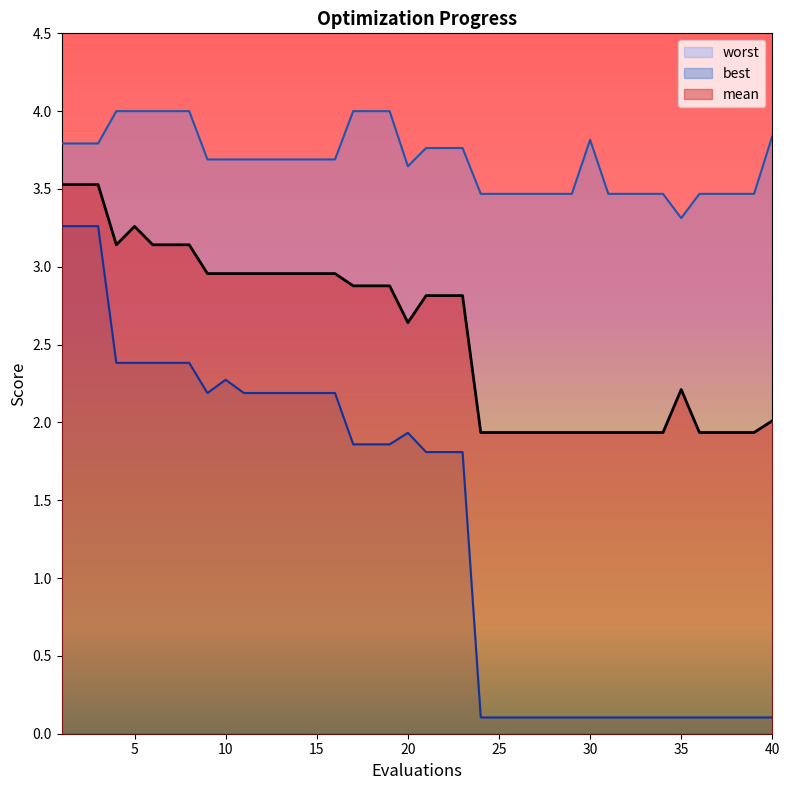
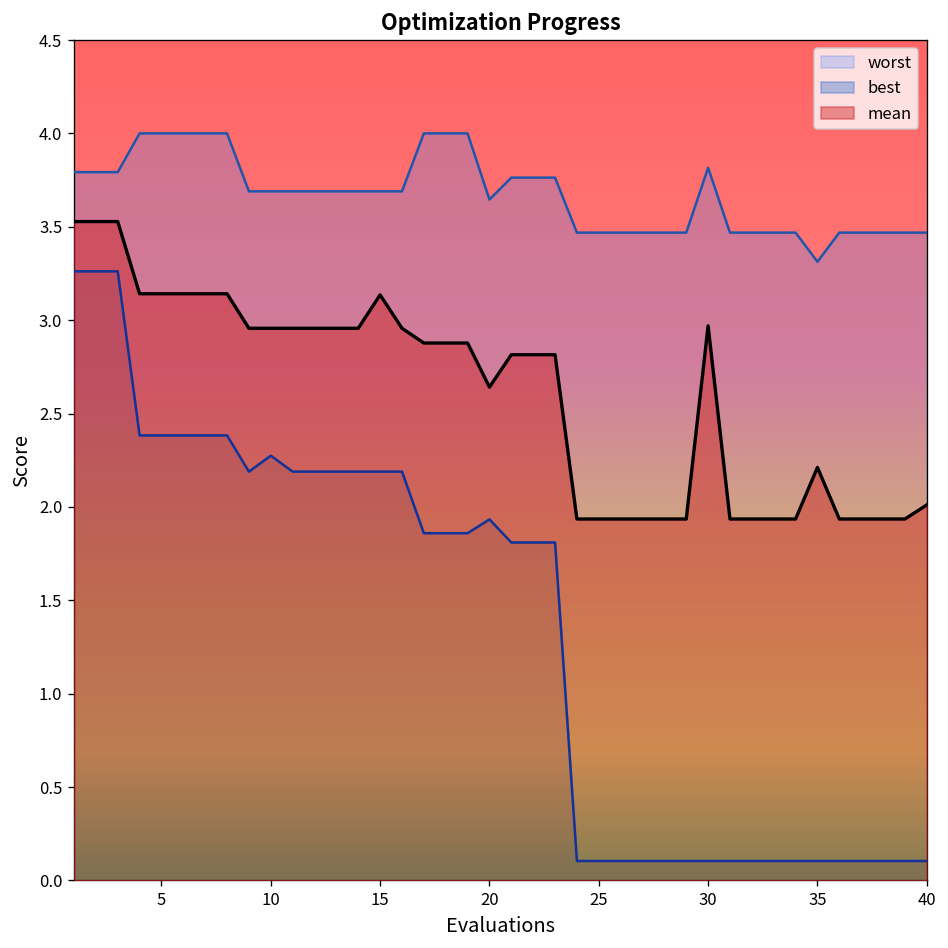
mean, 5: 3.26 -> 3.14
mean, 15: 2.96 -> 3.14
mean, 30: 1.94 -> 2.97
worst, 40: 3.84 -> 3.47
